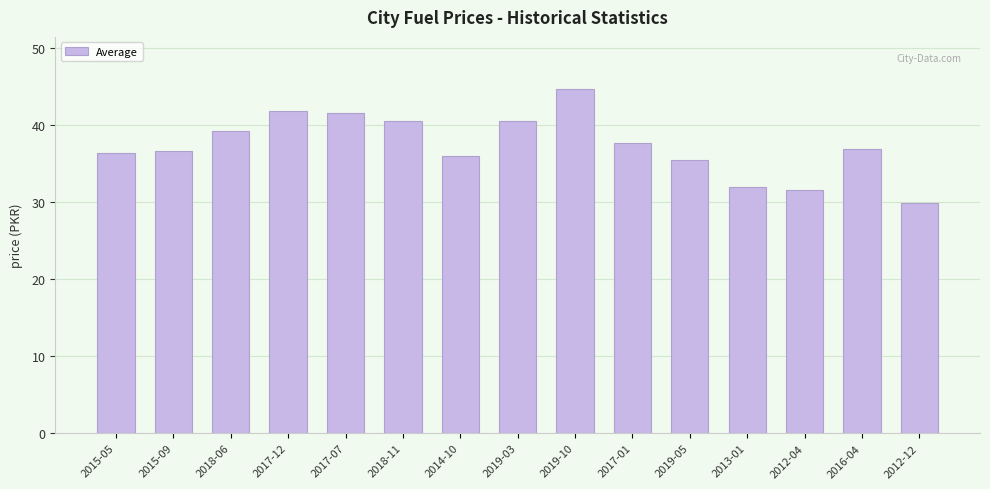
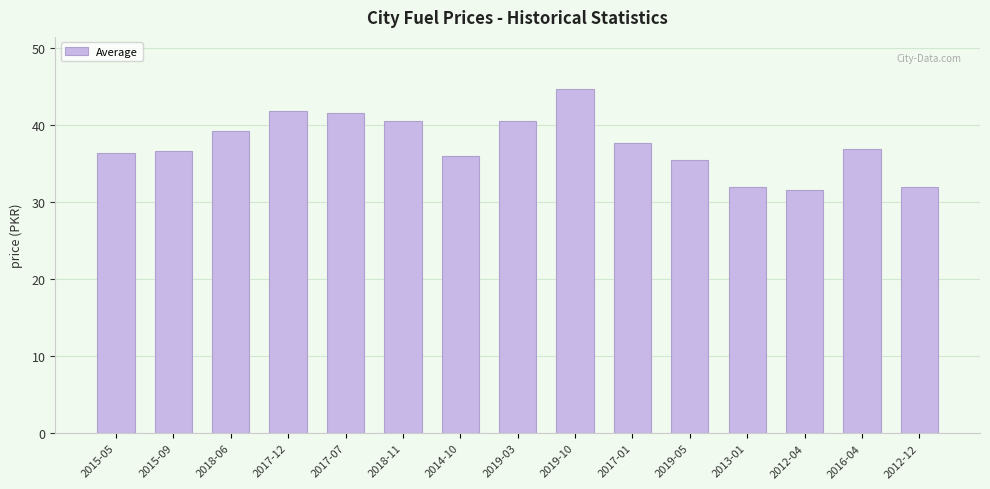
2012-12: 30 -> 32
